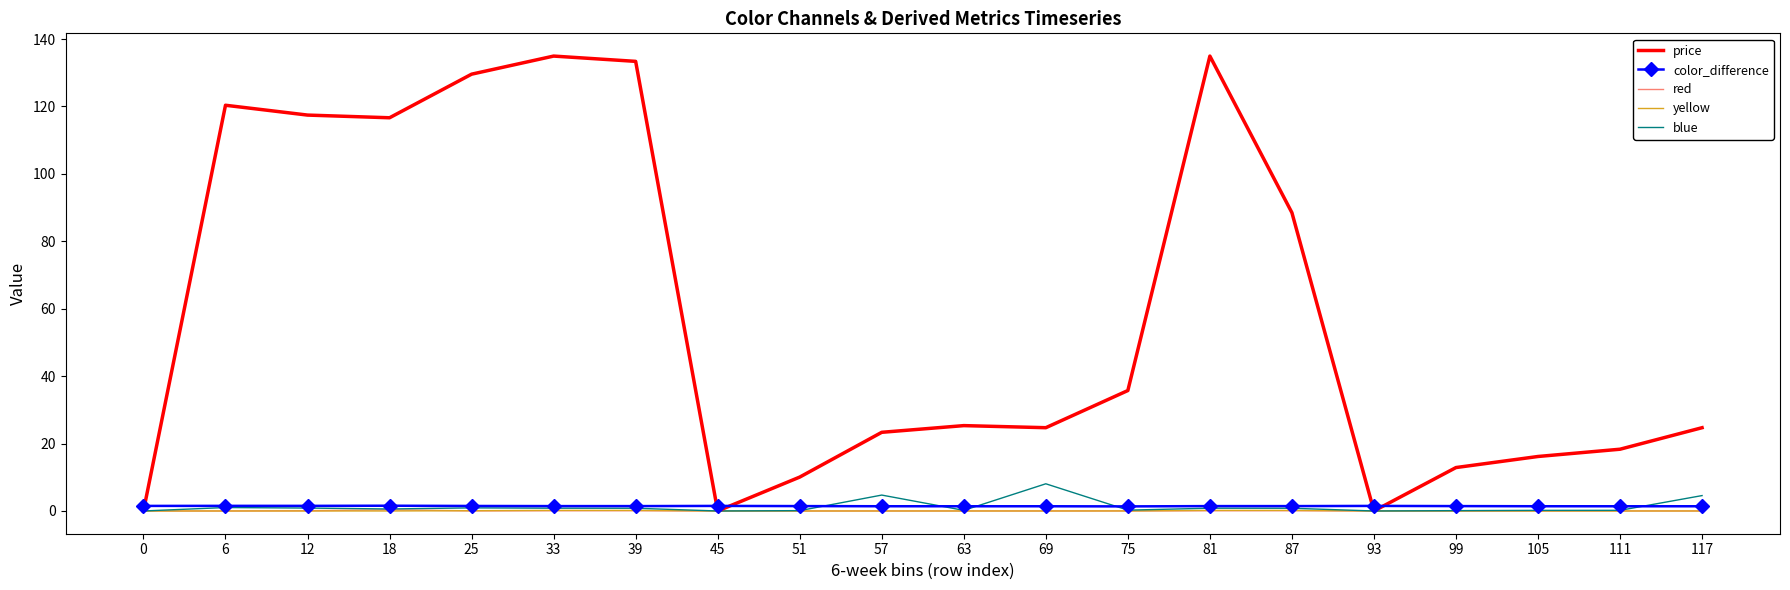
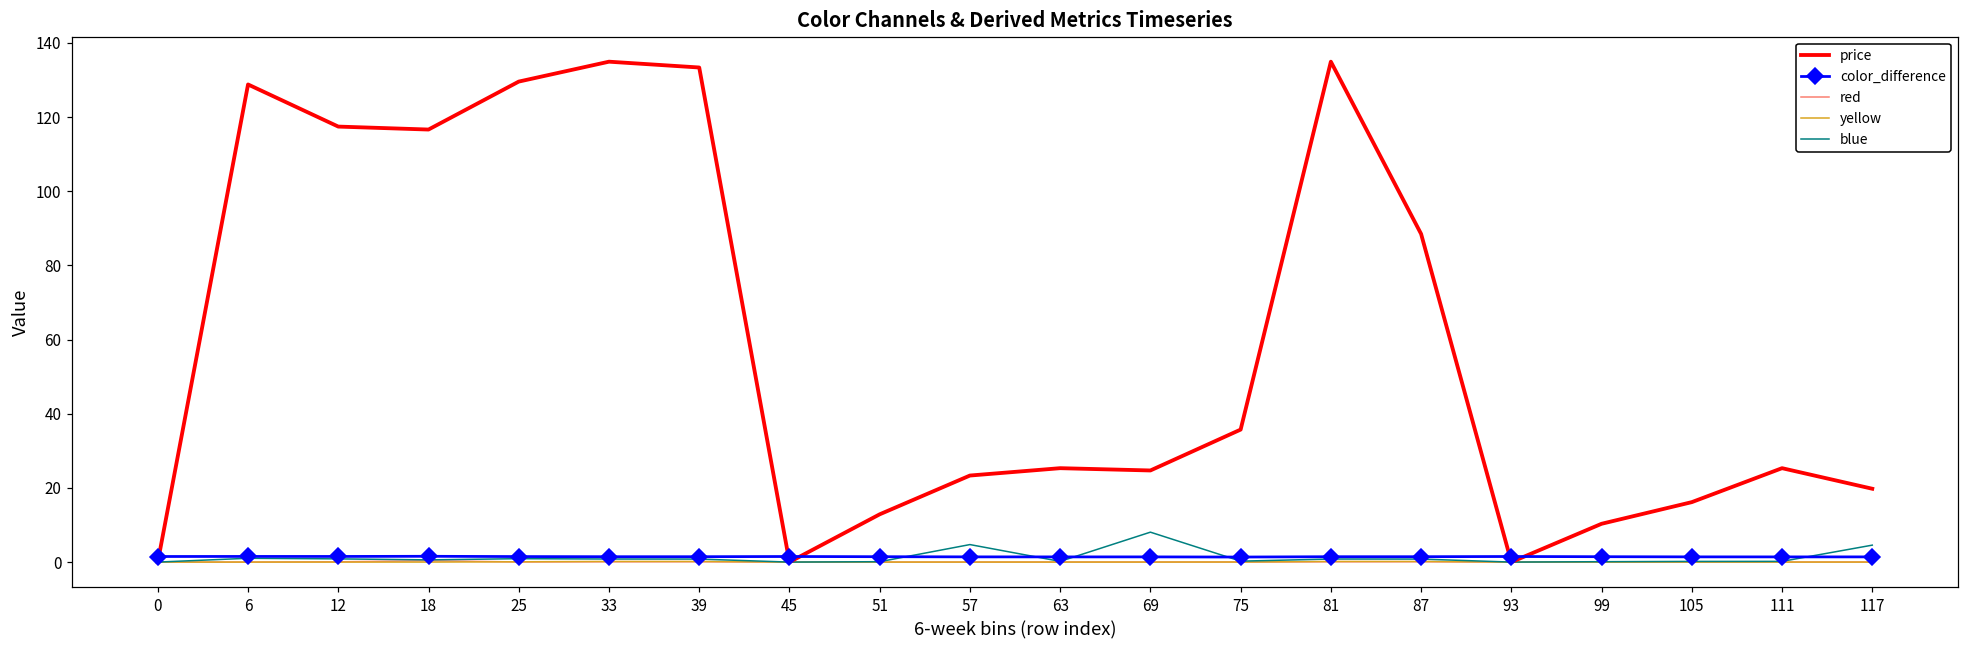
price, 6: 120 -> 129
price, 51: 10 -> 13
price, 99: 13 -> 10
price, 111: 18 -> 25
price, 117: 25 -> 20
